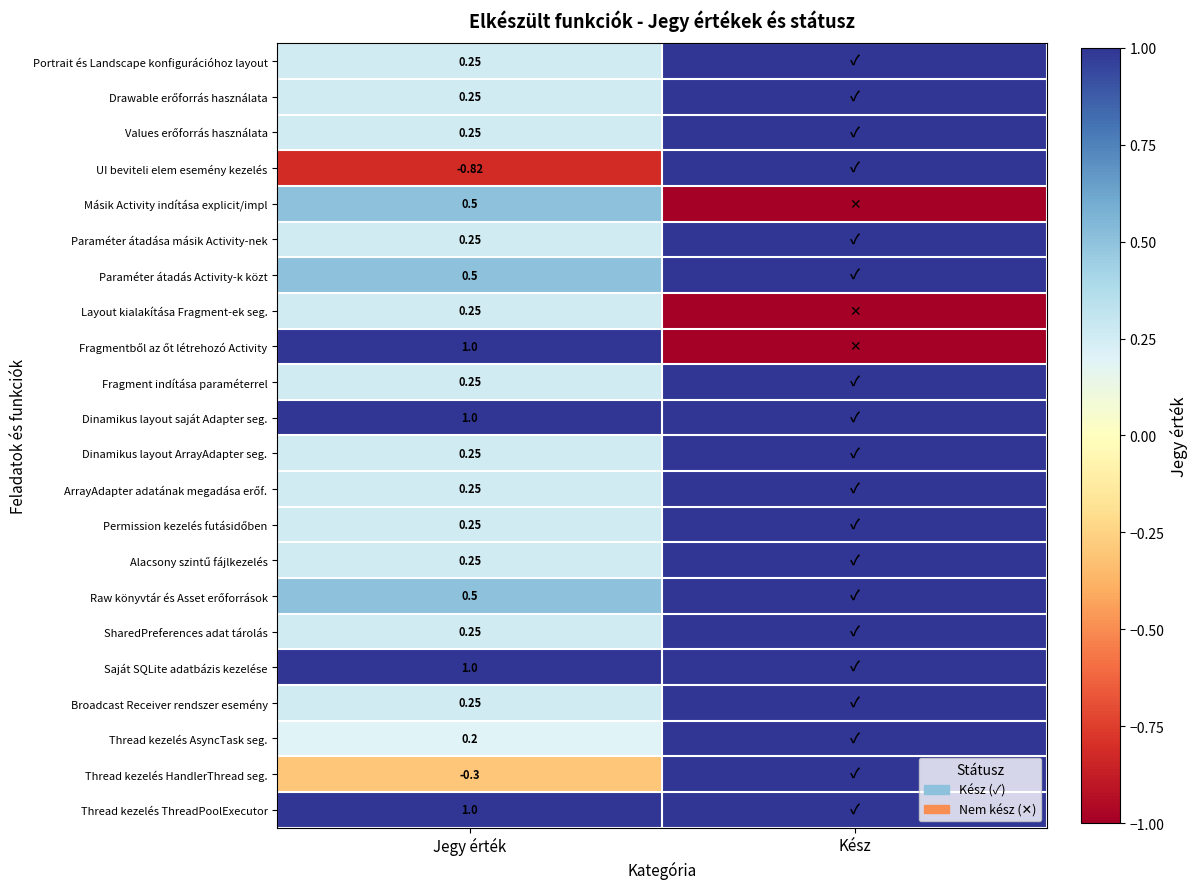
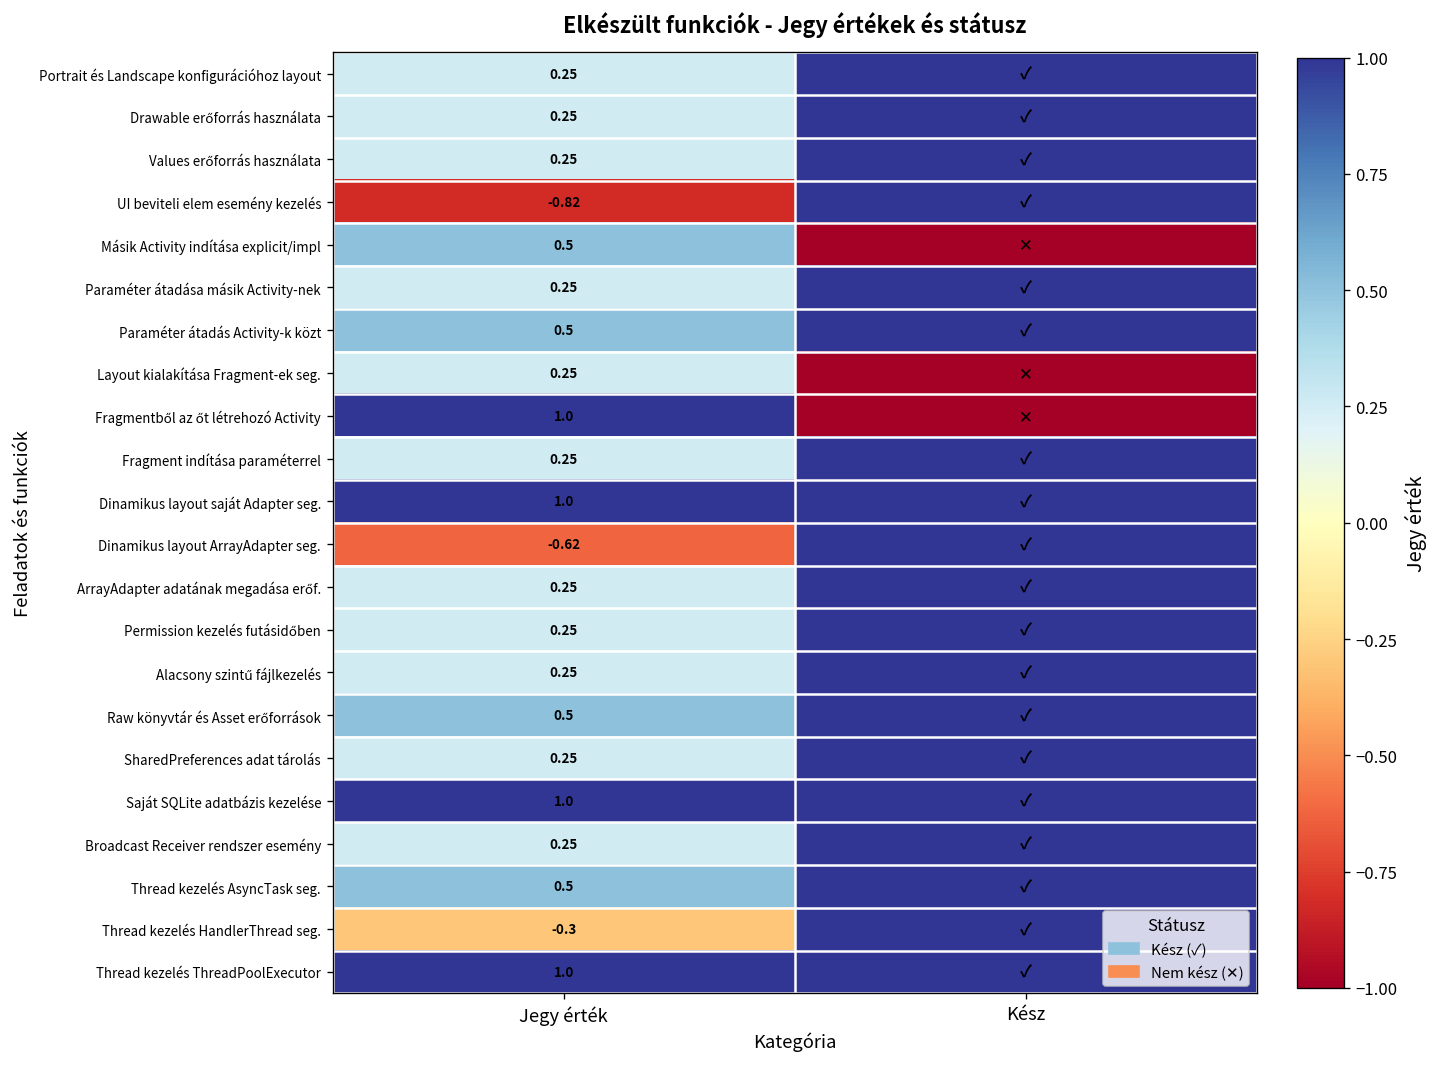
Dinamikus layout ArrayAdapter seg., Jegy érték: 0.25 -> -0.62
Thread kezelés AsyncTask seg., Jegy érték: 0.2 -> 0.5
